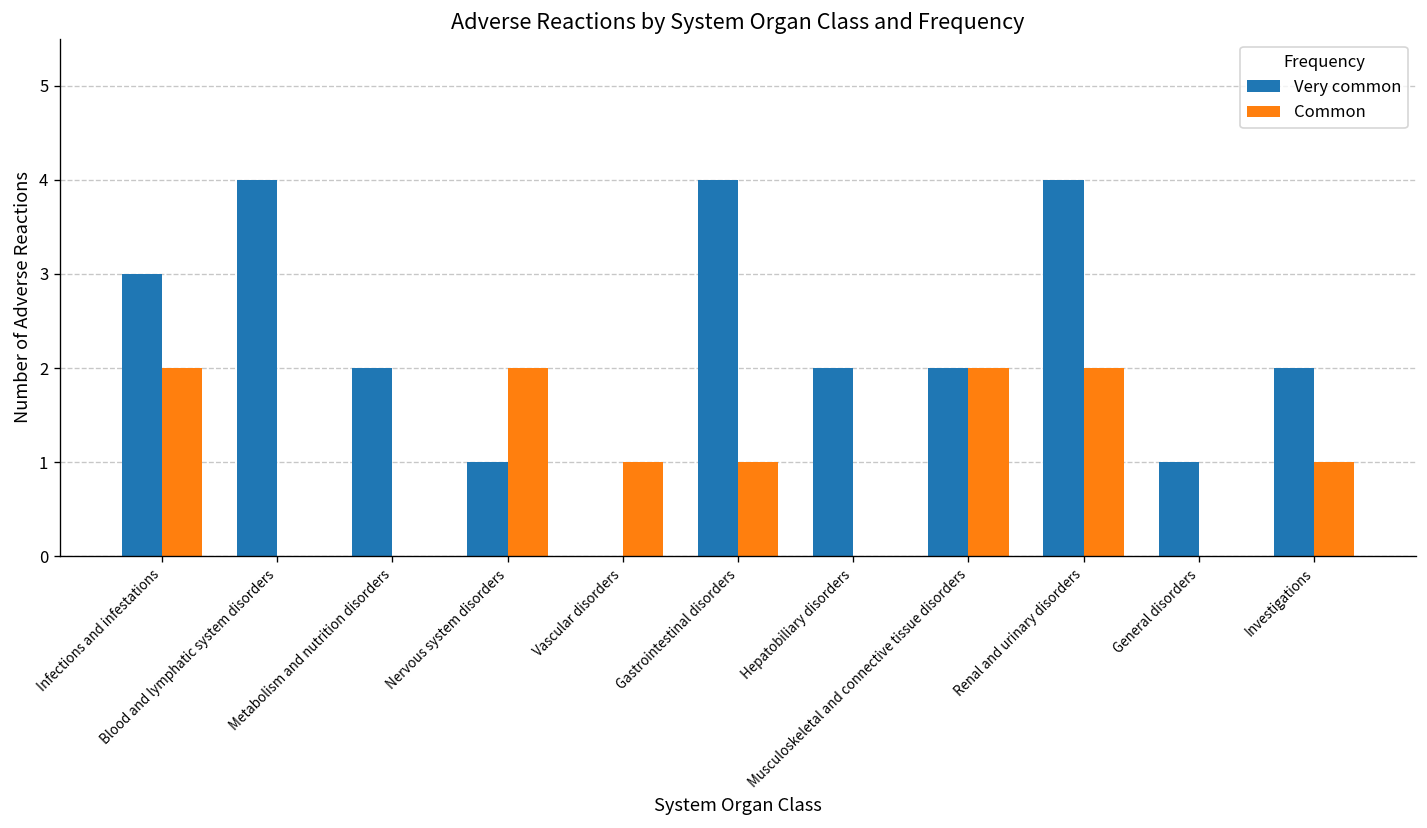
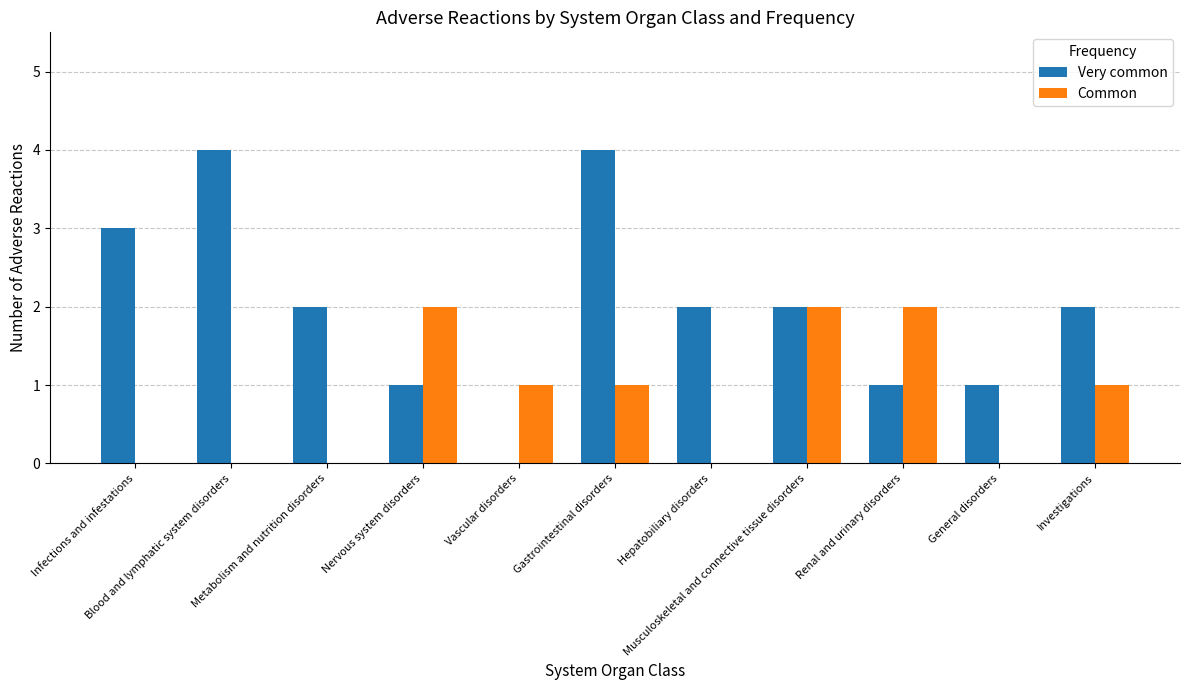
Common, Infections and infestations: 2 -> 0
Very common, Renal and urinary disorders: 4 -> 1
